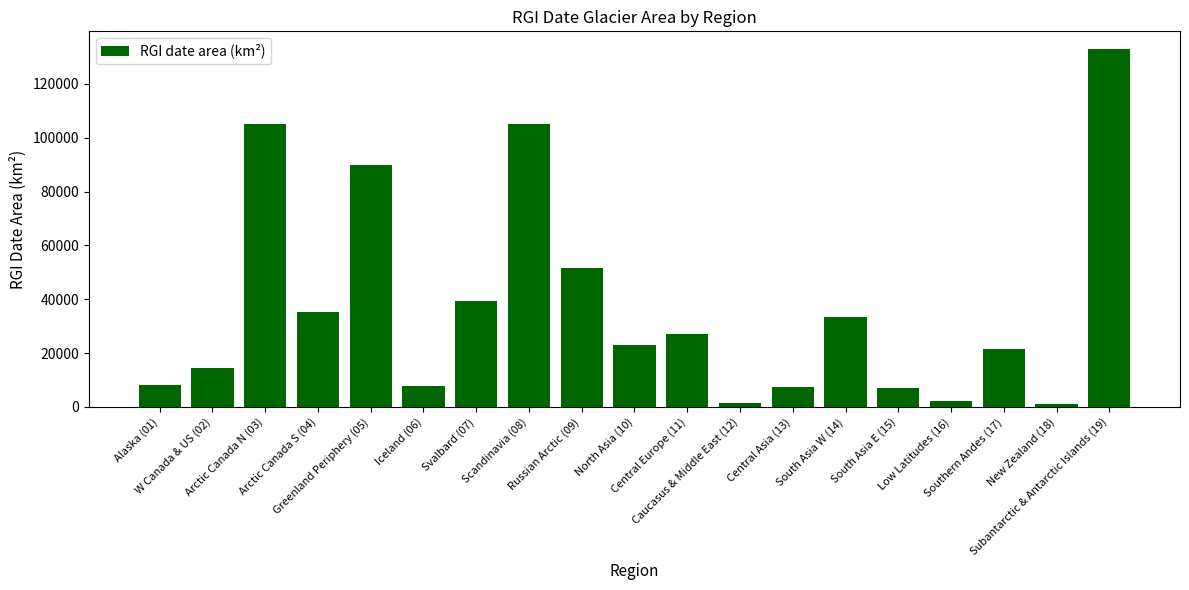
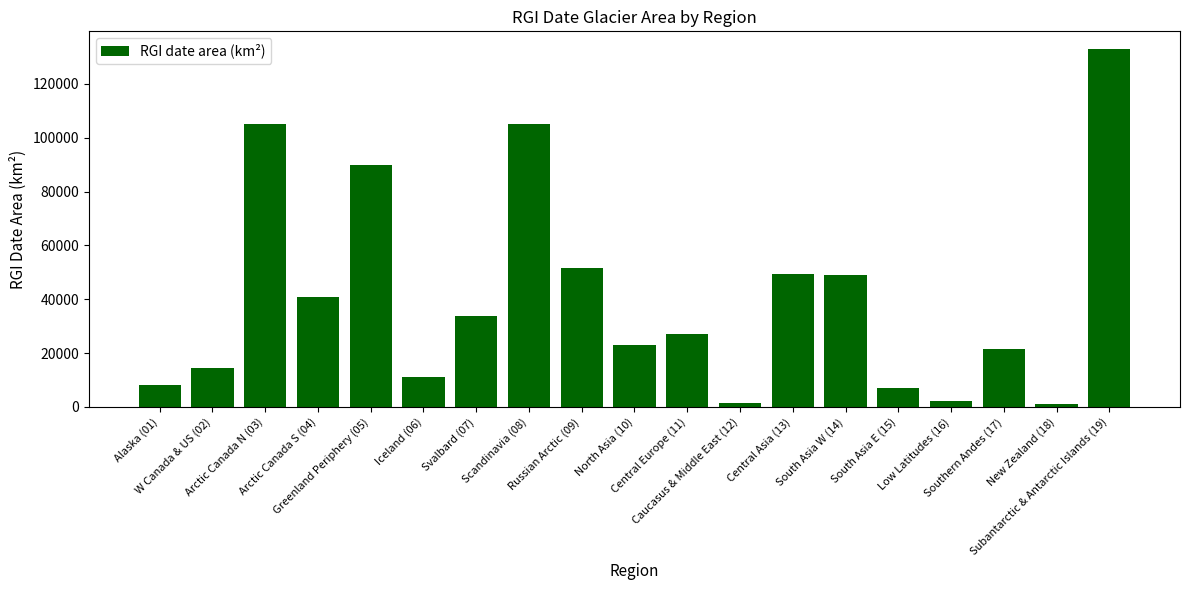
Arctic Canada S (04): 35000 -> 41000
Iceland (06): 8000 -> 11000
Svalbard (07): 39000 -> 34000
Central Asia (13): 8000 -> 49000
South Asia W (14): 34000 -> 49000
